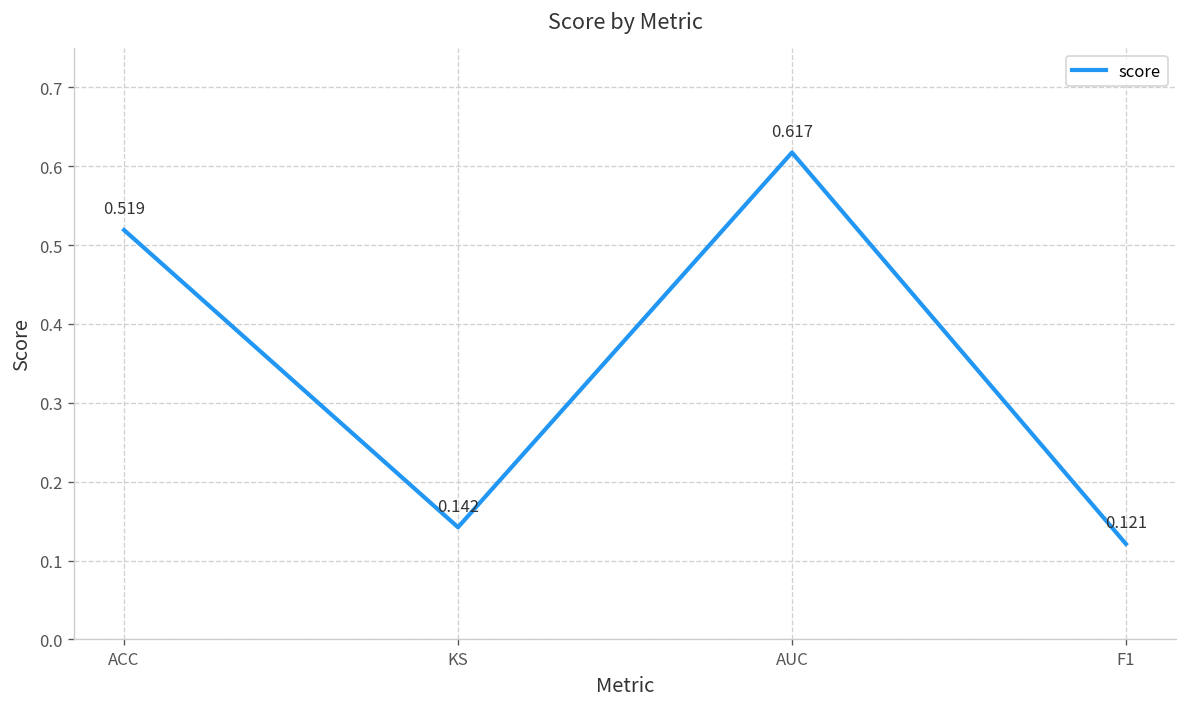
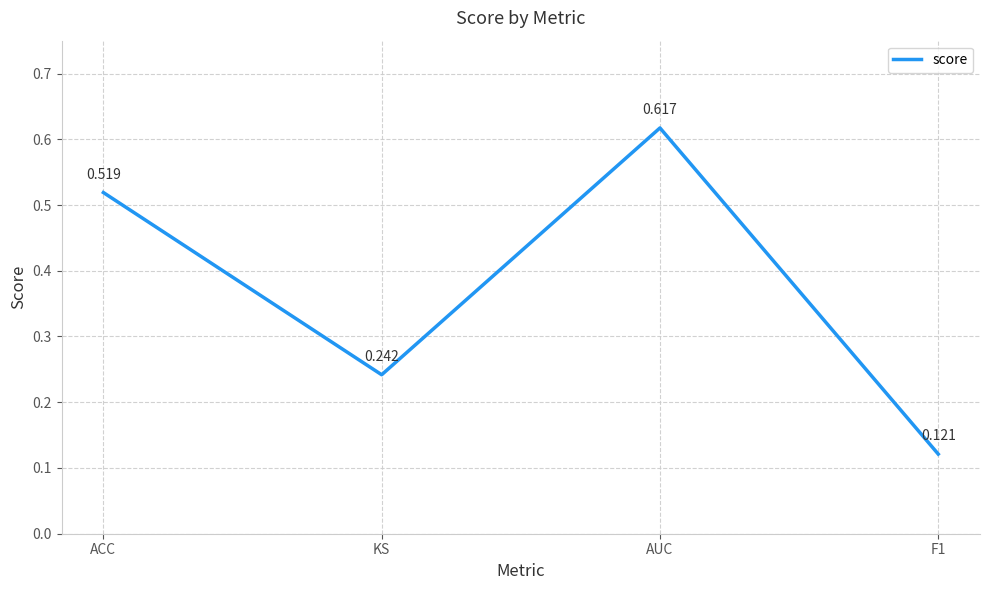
KS: 0.142 -> 0.242
